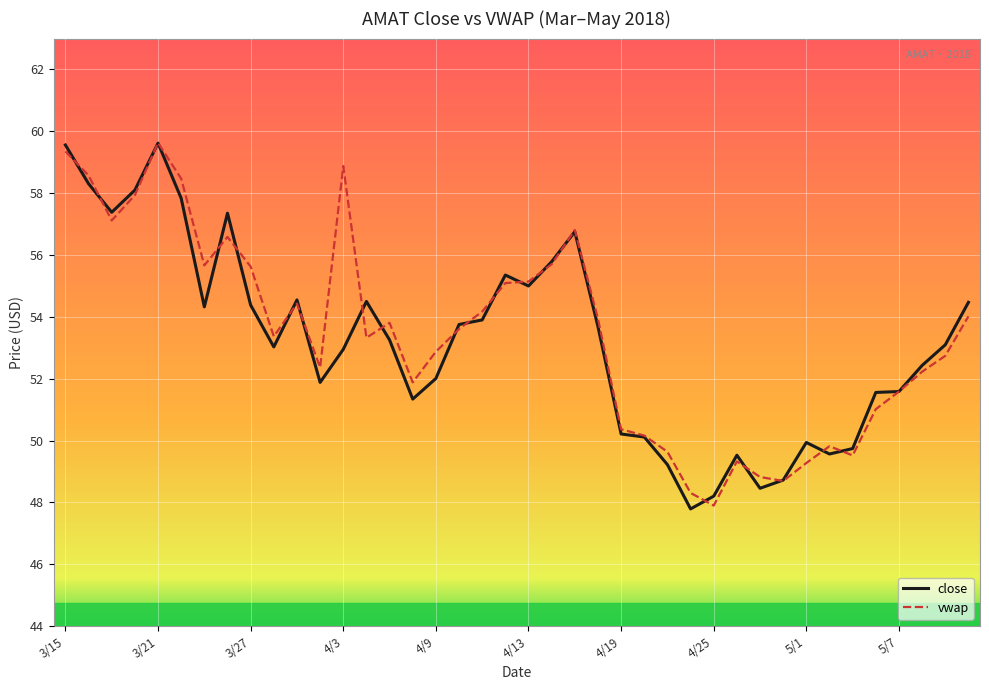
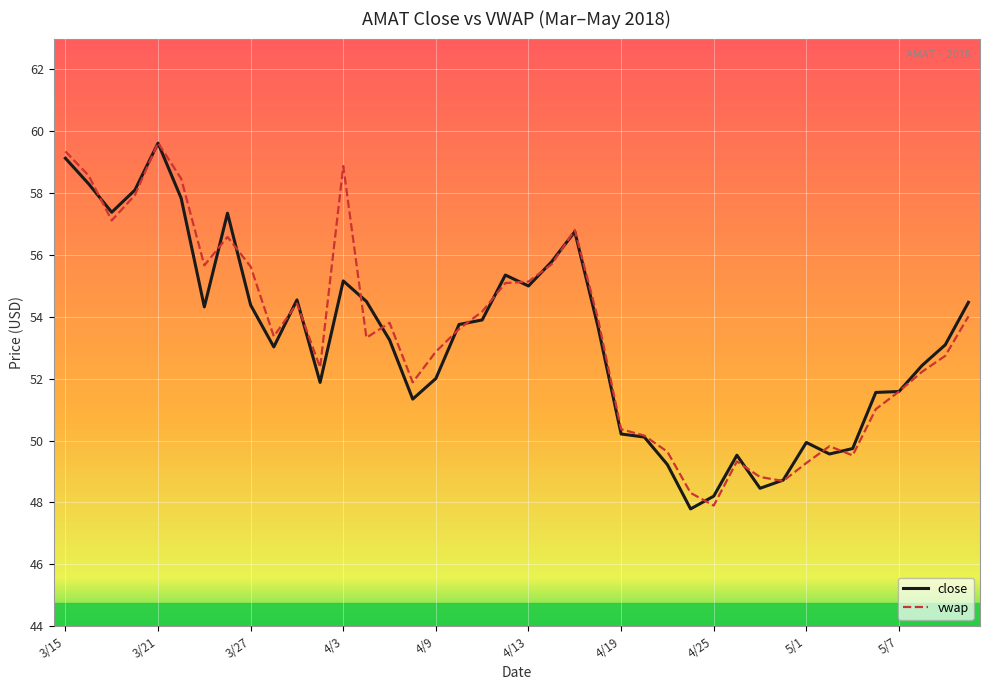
close, 3/15: 59.6 -> 59.1
close, 4/3: 52.9 -> 55.2
